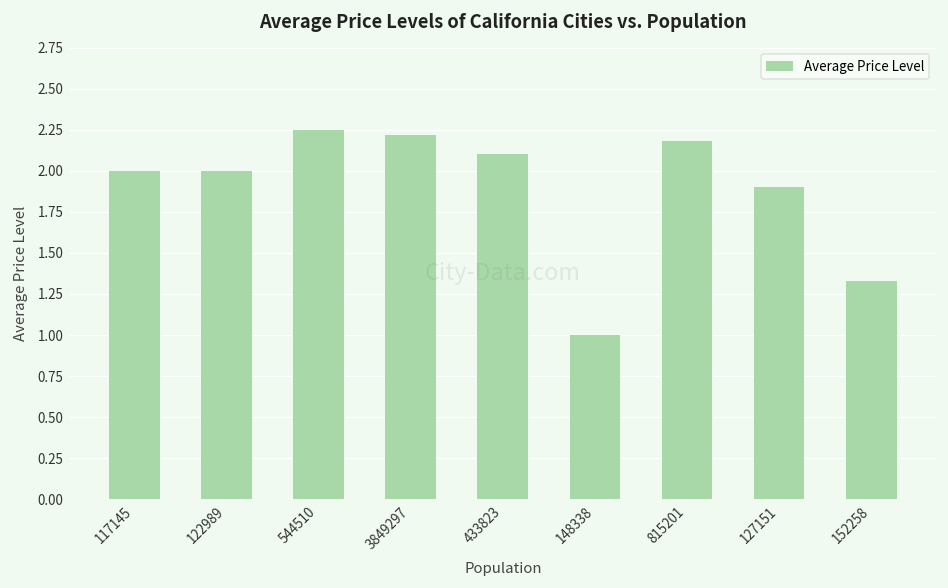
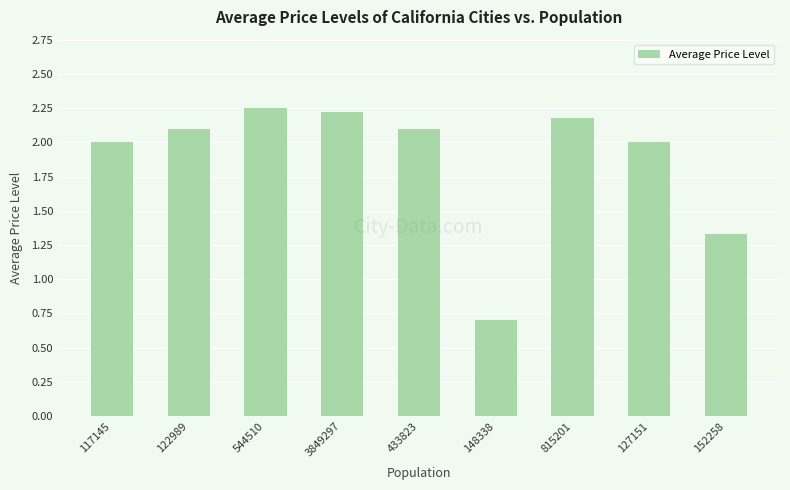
122989: 2.0 -> 2.1
148338: 1.0 -> 0.7
127151: 1.9 -> 2.0
